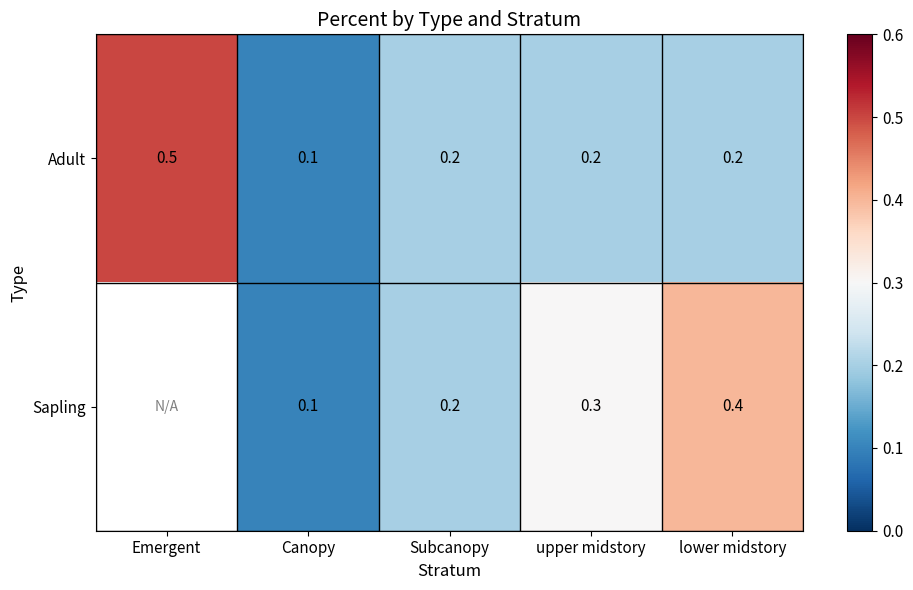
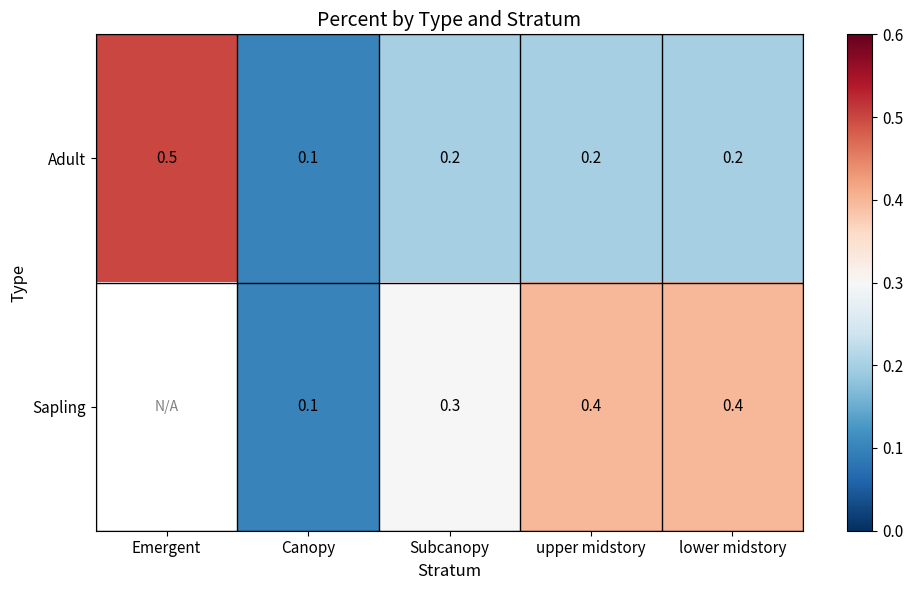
Sapling, Subcanopy: 0.2 -> 0.3
Sapling, upper midstory: 0.3 -> 0.4
